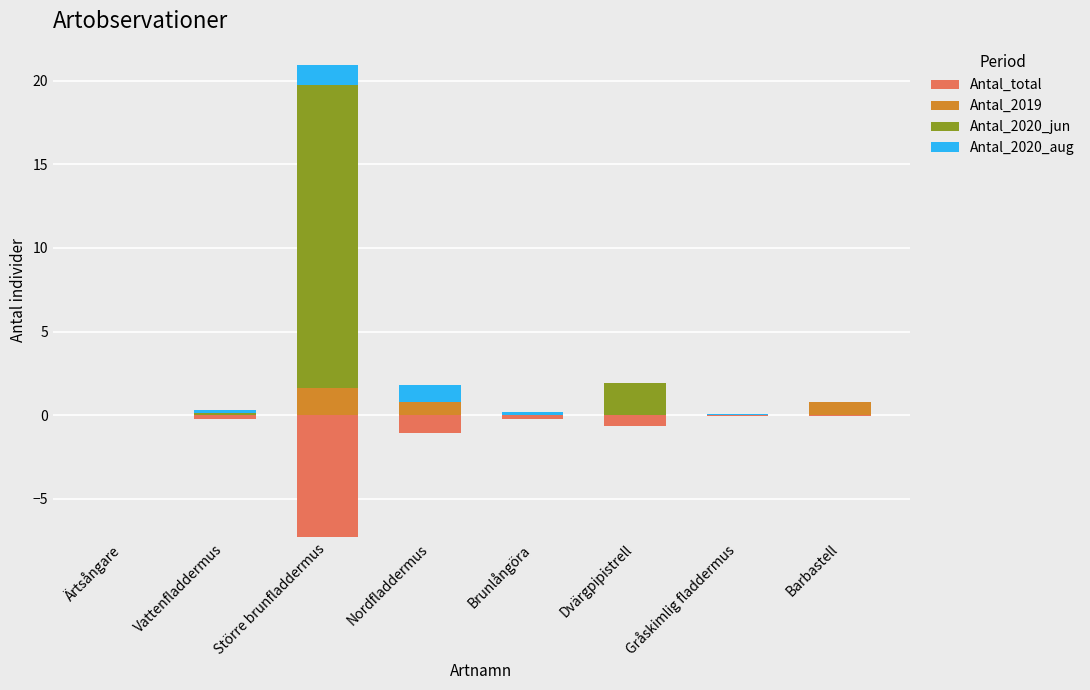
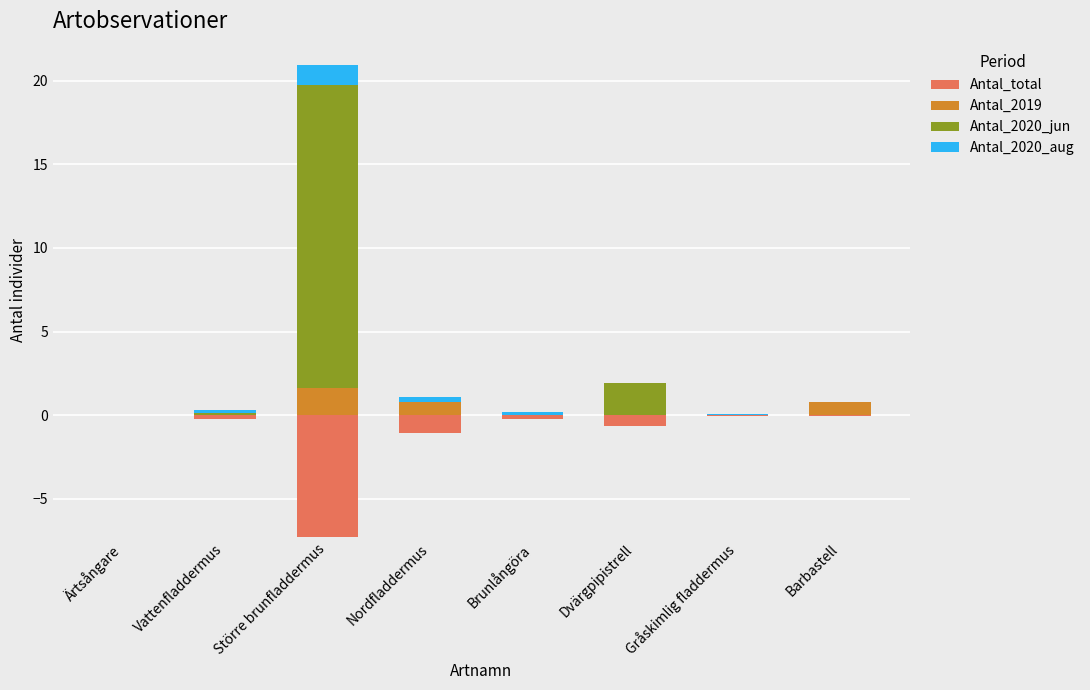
Antal_2020_aug, Nordfladdermus: 1.0 -> 0.3
